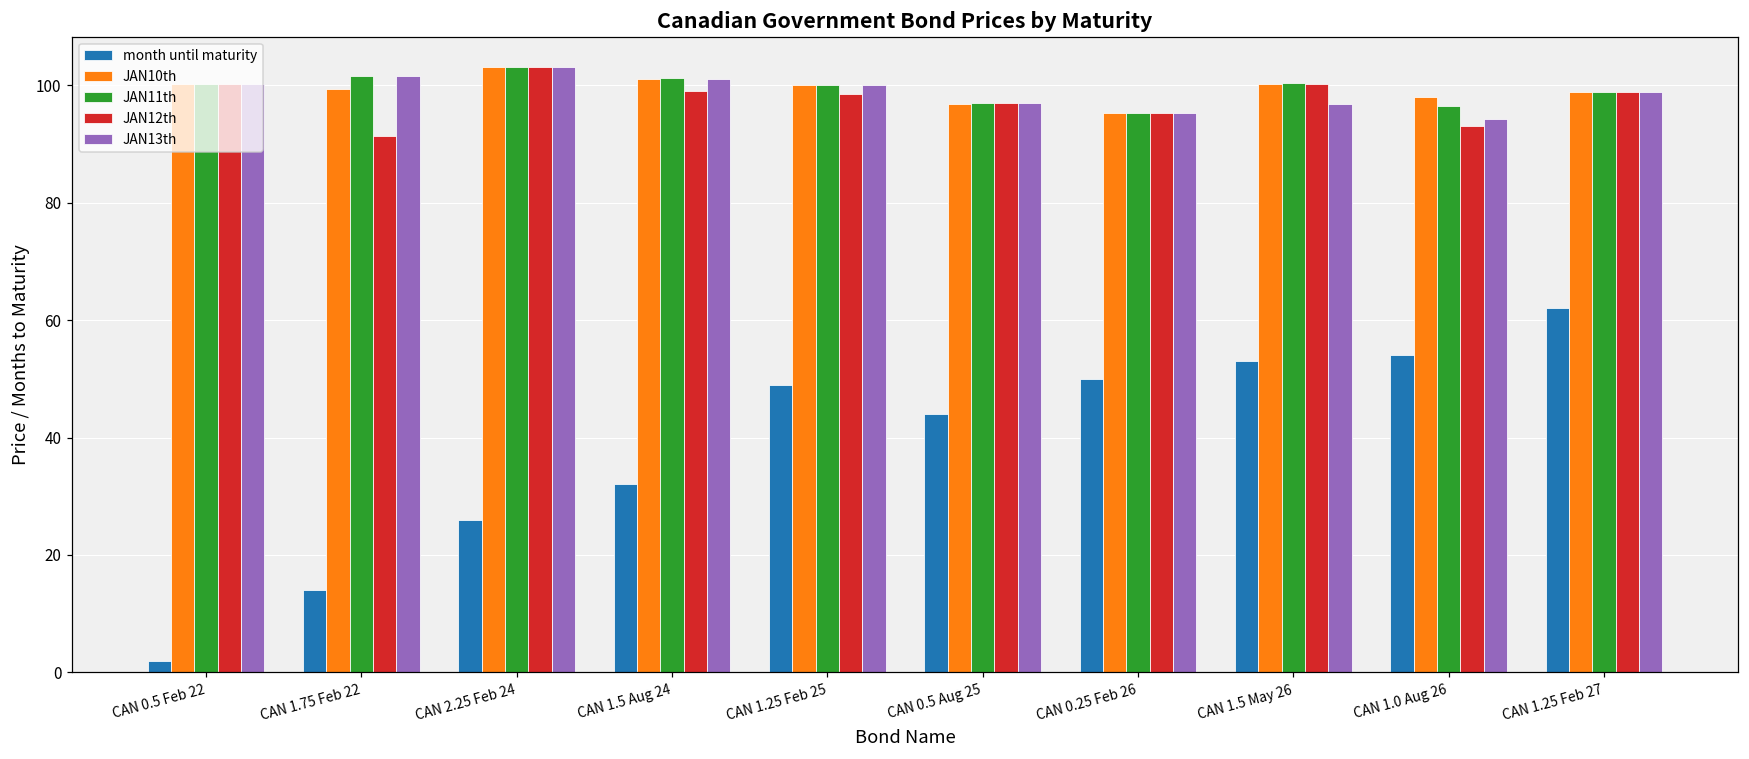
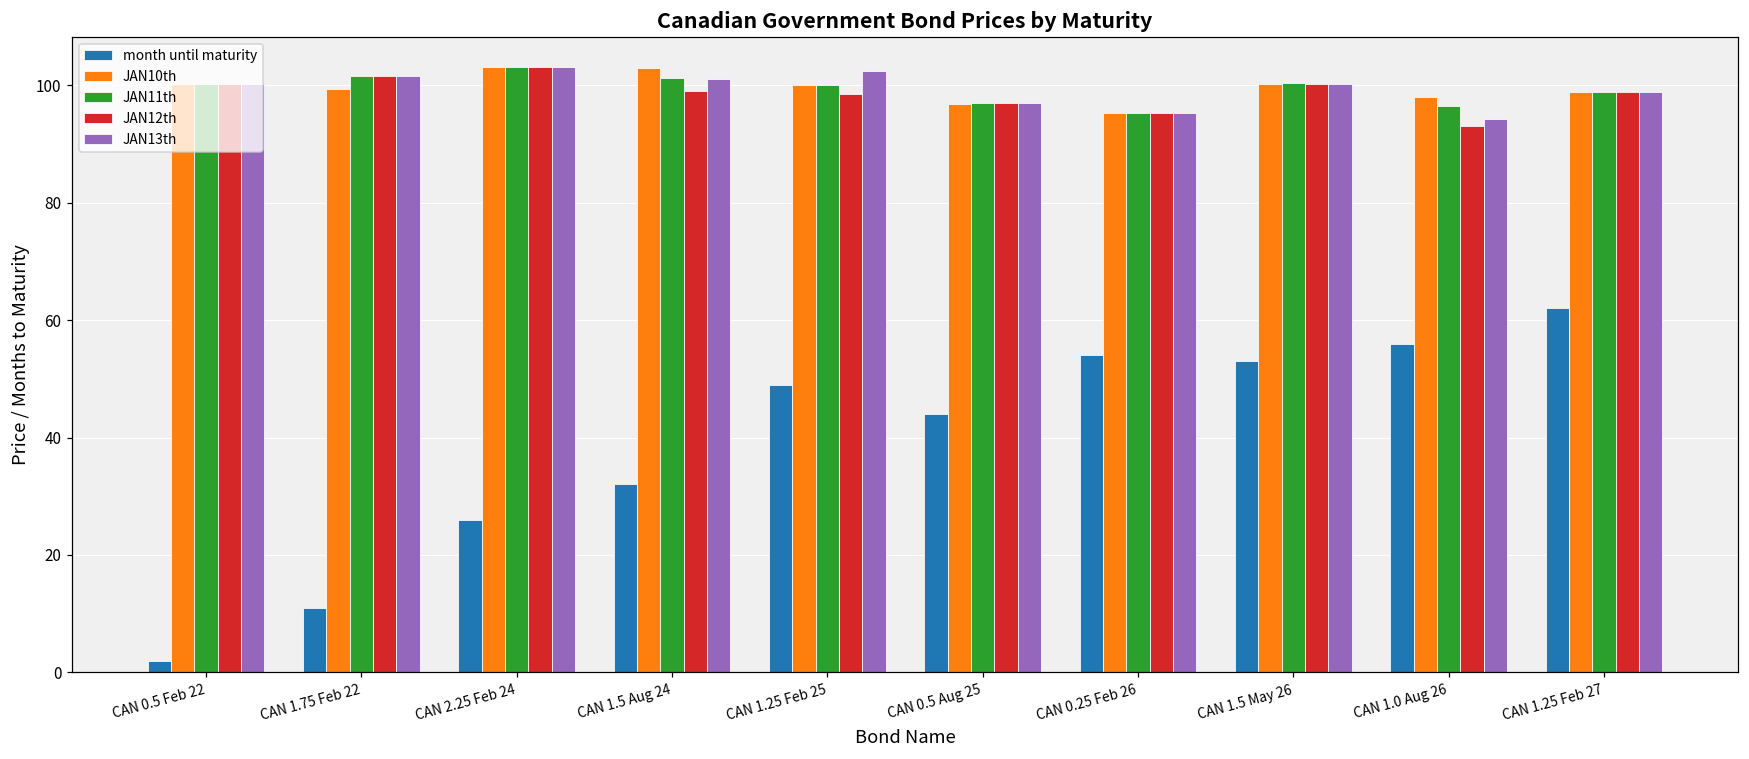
month until maturity, CAN 1.75 Feb 22: 14 -> 11
JAN12th, CAN 1.75 Feb 22: 91 -> 102
JAN10th, CAN 1.5 Aug 24: 101 -> 103
JAN13th, CAN 1.25 Feb 25: 100 -> 102
month until maturity, CAN 0.25 Feb 26: 50 -> 54
JAN13th, CAN 1.5 May 26: 97 -> 100
month until maturity, CAN 1.0 Aug 26: 54 -> 56
